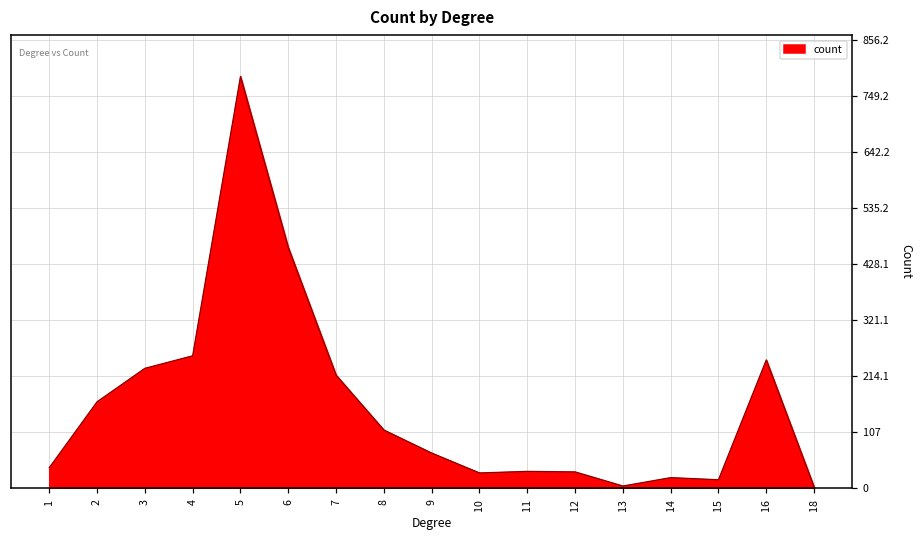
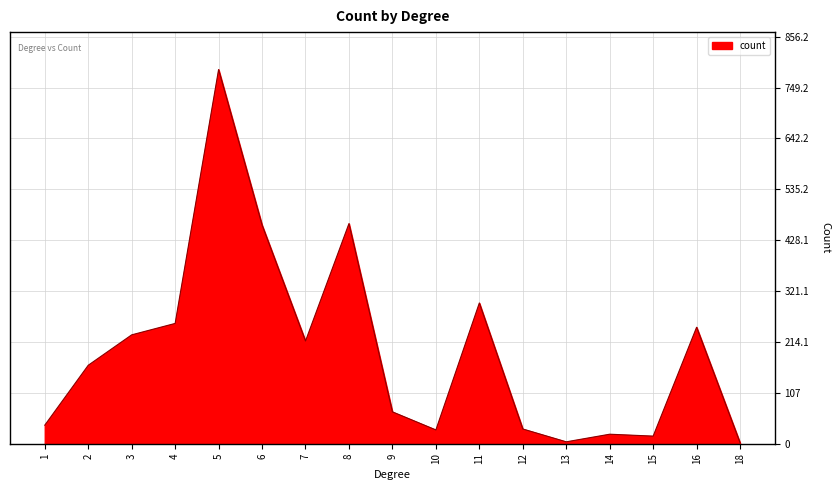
8: 110 -> 460
11: 30 -> 300
